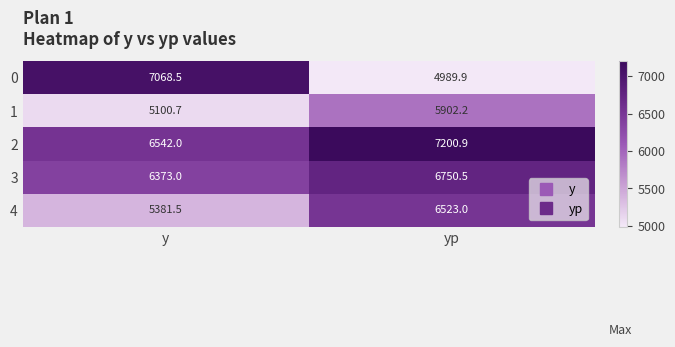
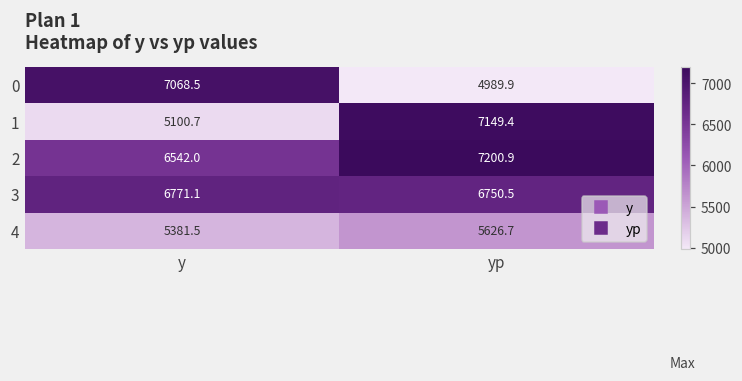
1, yp: 5902.2 -> 7149.4
3, y: 6373.0 -> 6771.1
4, yp: 6523.0 -> 5626.7
